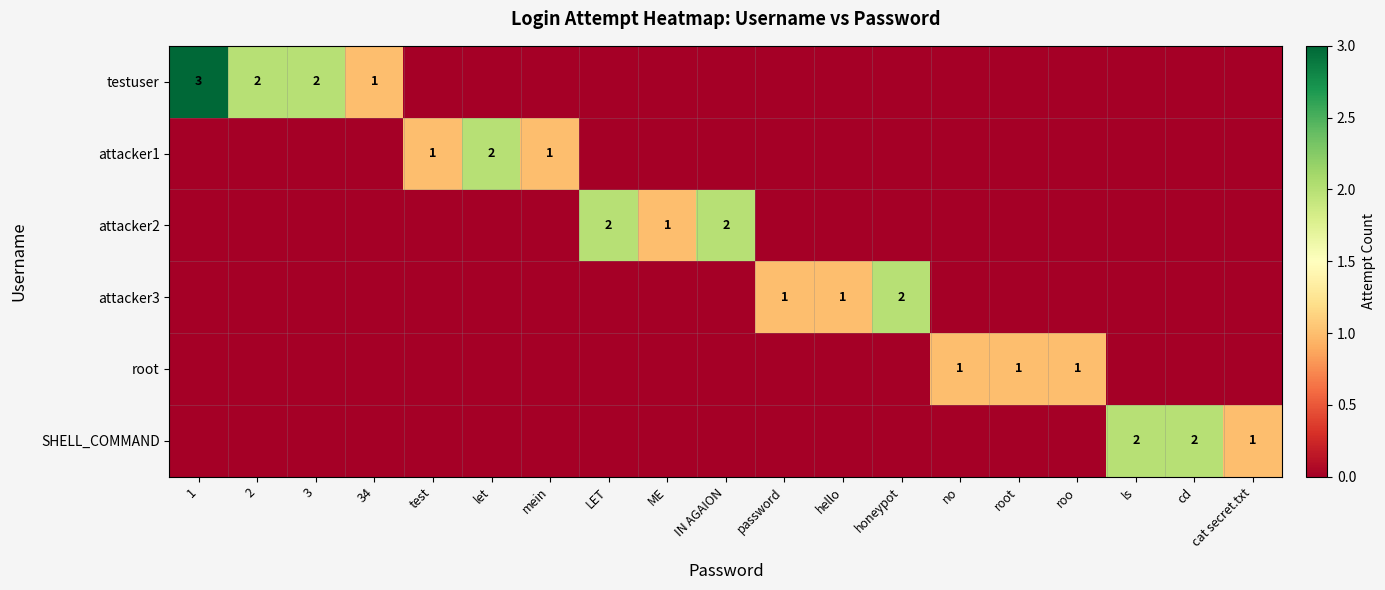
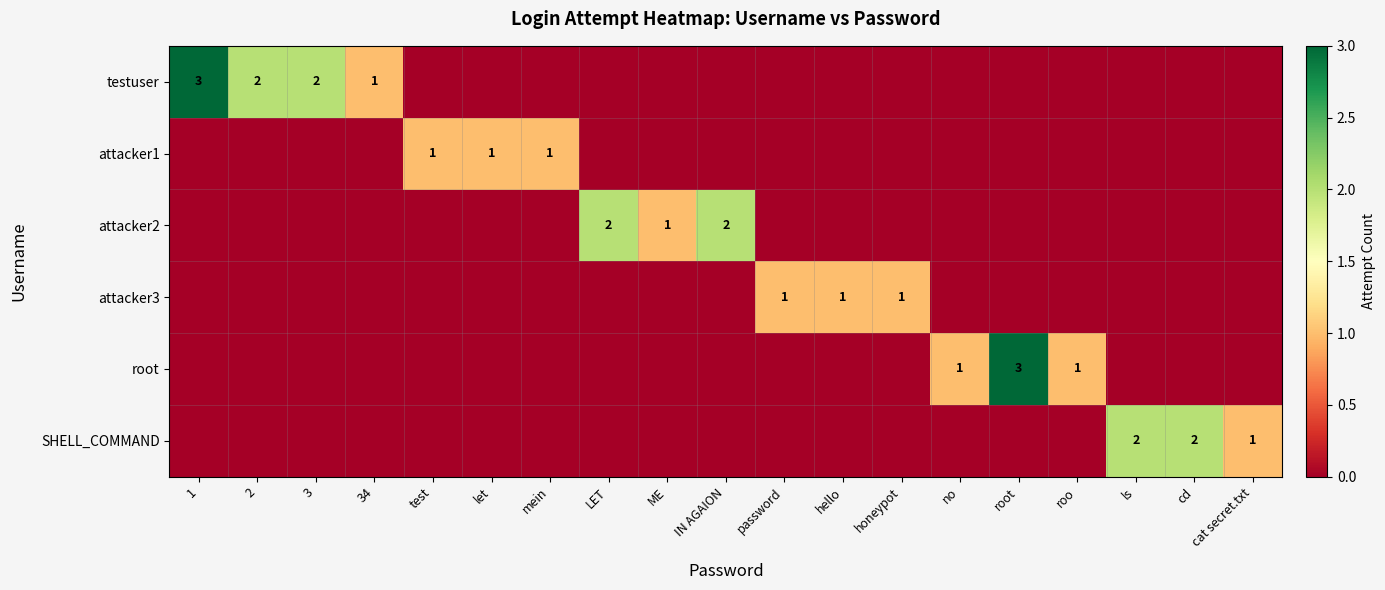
attacker1, let: 2 -> 1
attacker3, honeypot: 2 -> 1
root, root: 1 -> 3
